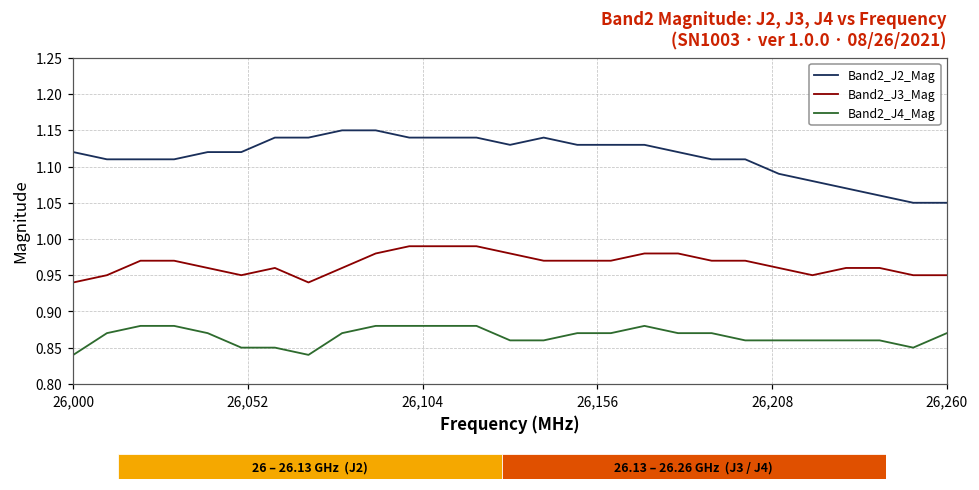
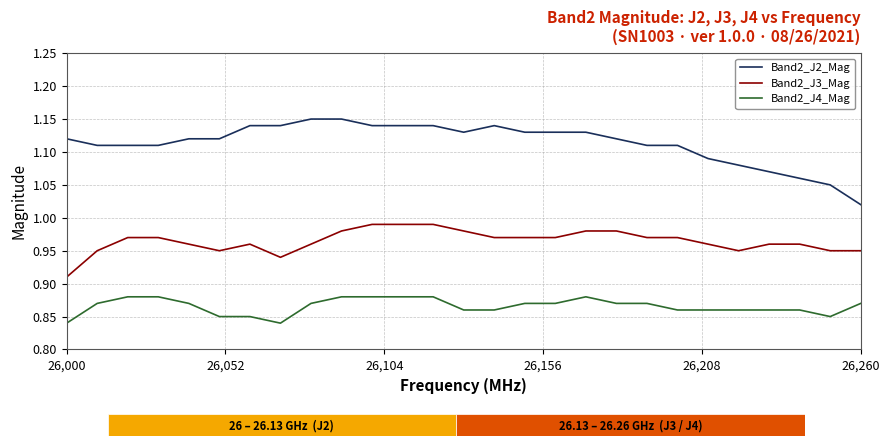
Band2_J3_Mag, 26,000: 0.94 -> 0.91
Band2_J2_Mag, 26,260: 1.05 -> 1.02
